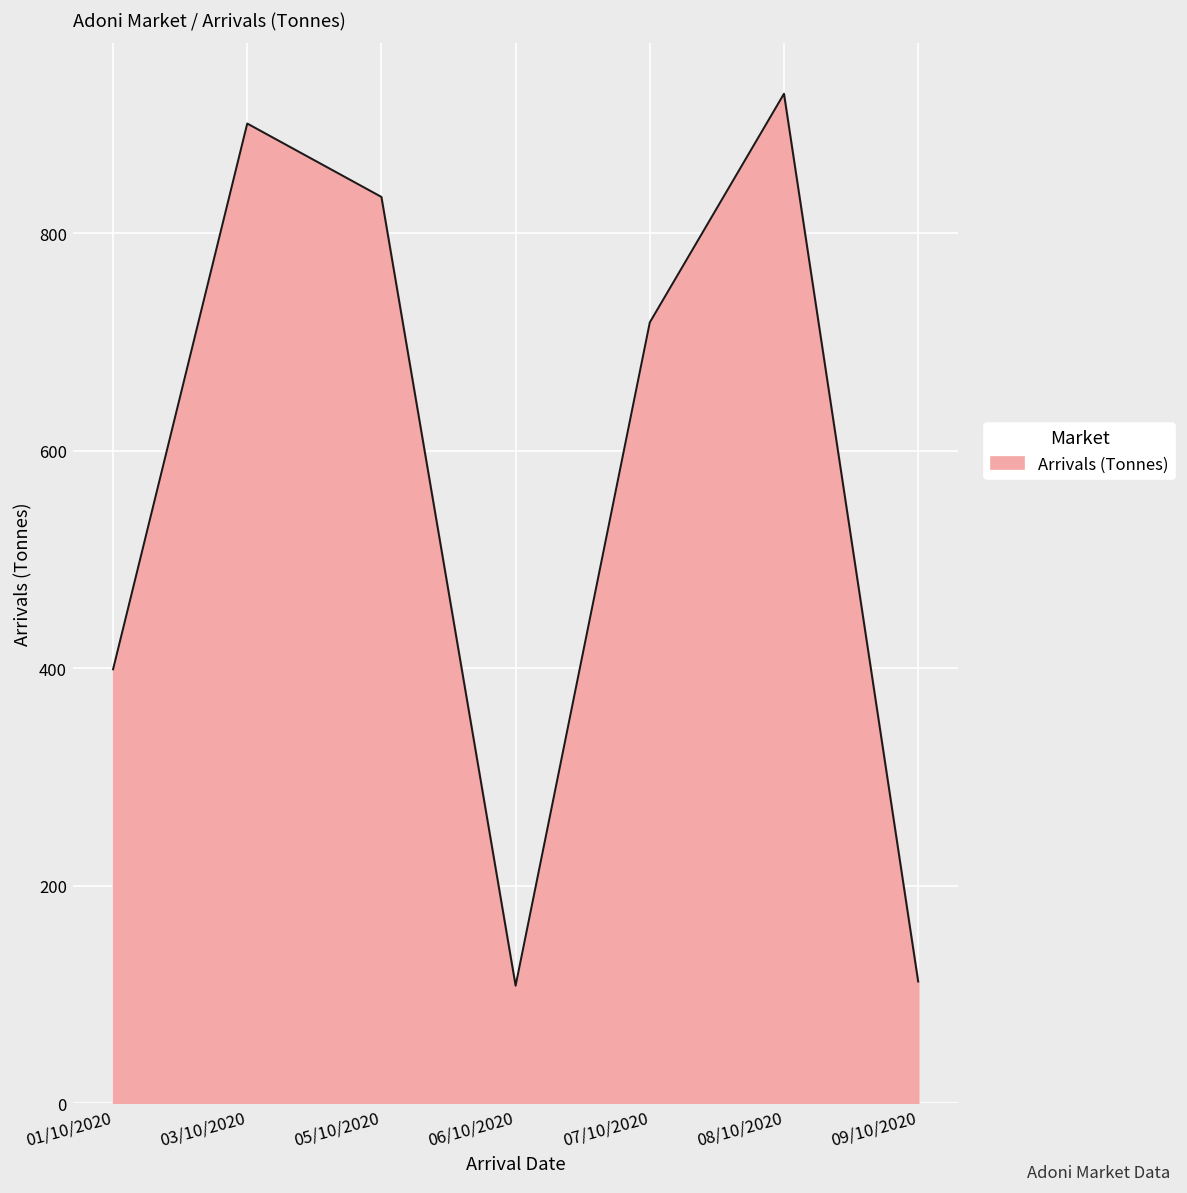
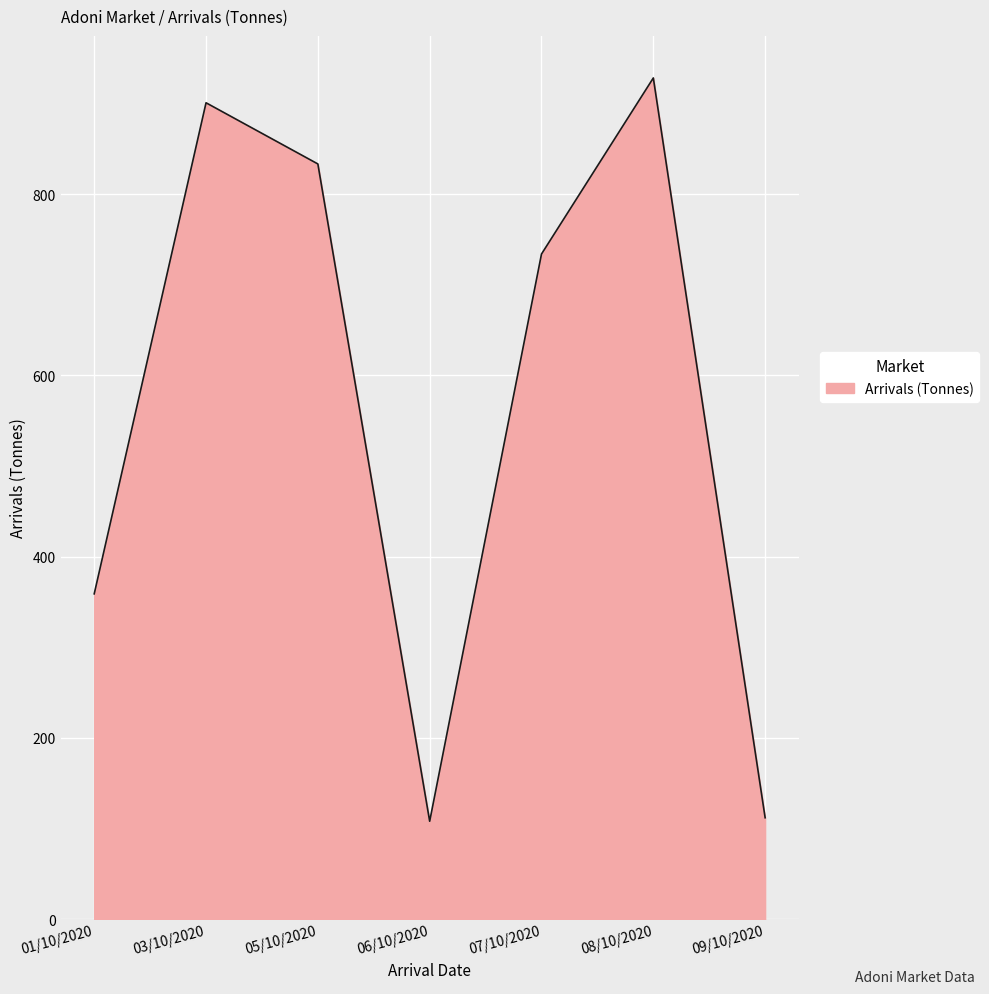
01/10/2020: 400 -> 360
07/10/2020: 720 -> 730
